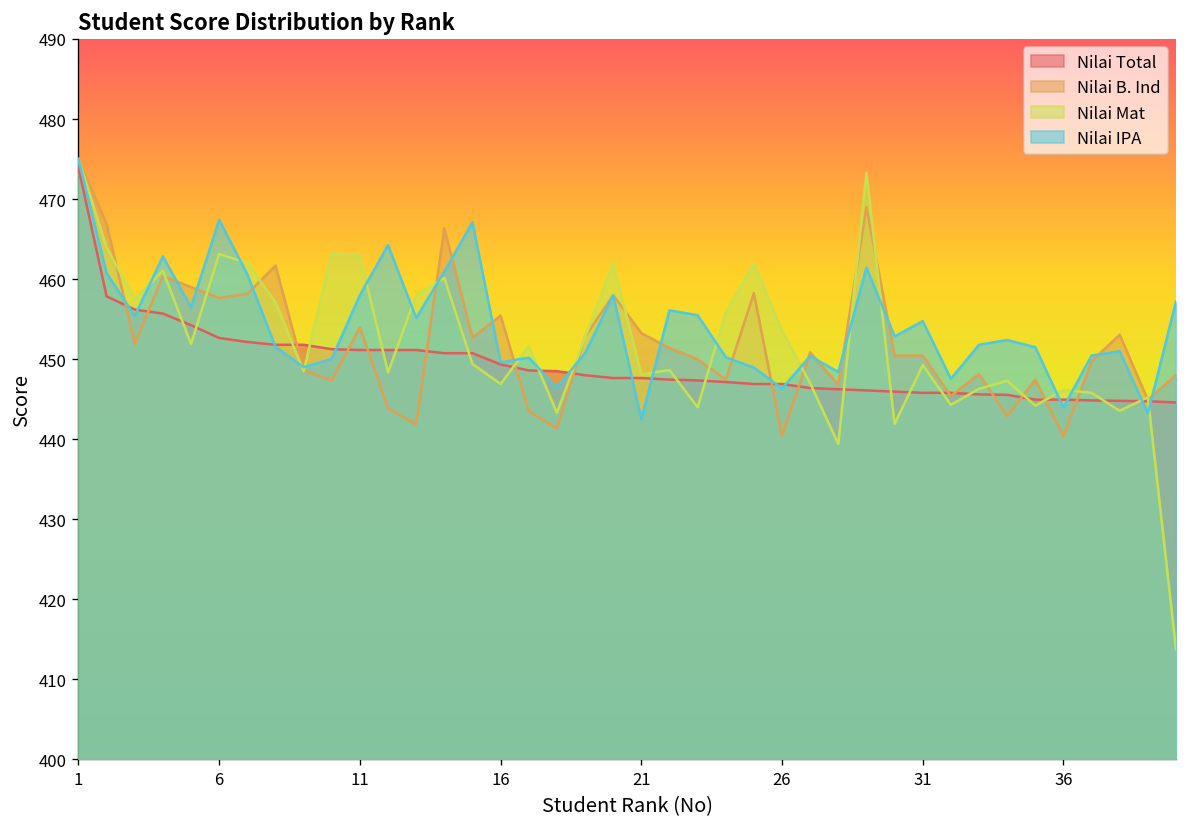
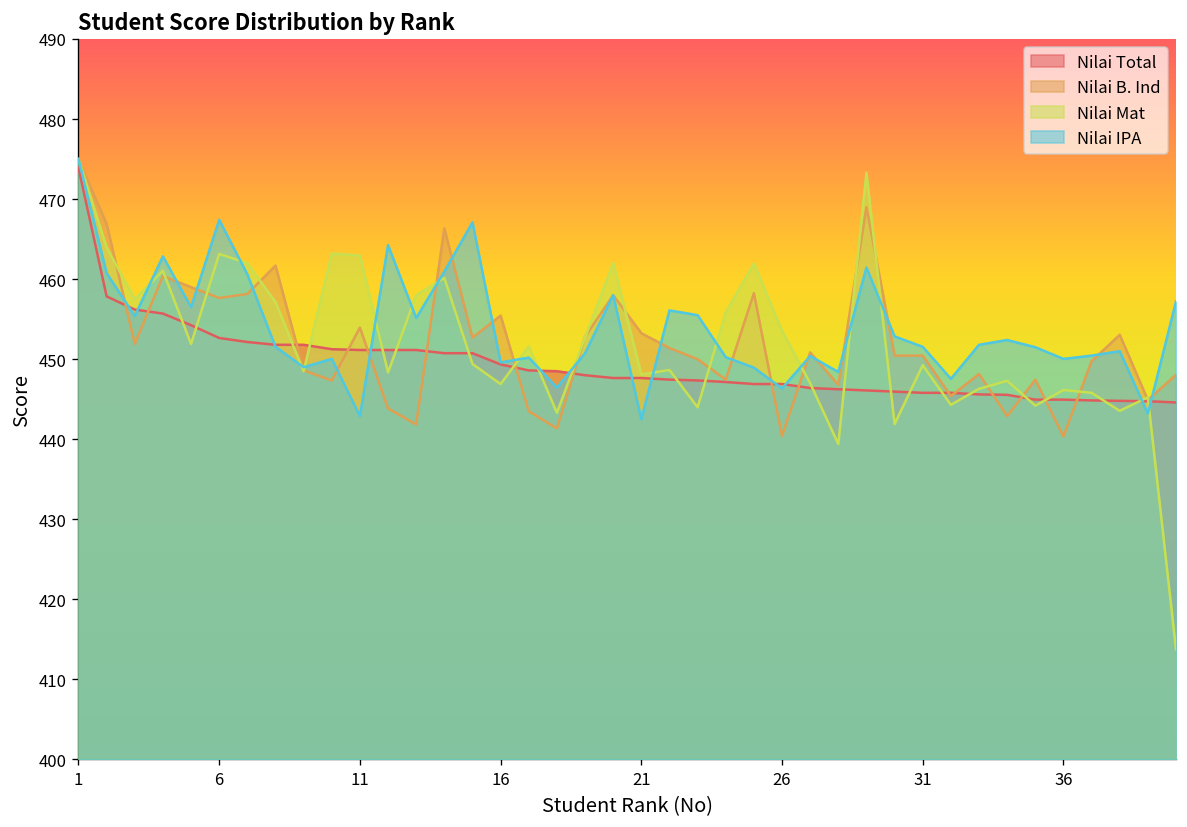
Nilai IPA, 11: 458 -> 443
Nilai IPA, 31: 455 -> 452
Nilai IPA, 36: 444 -> 450
